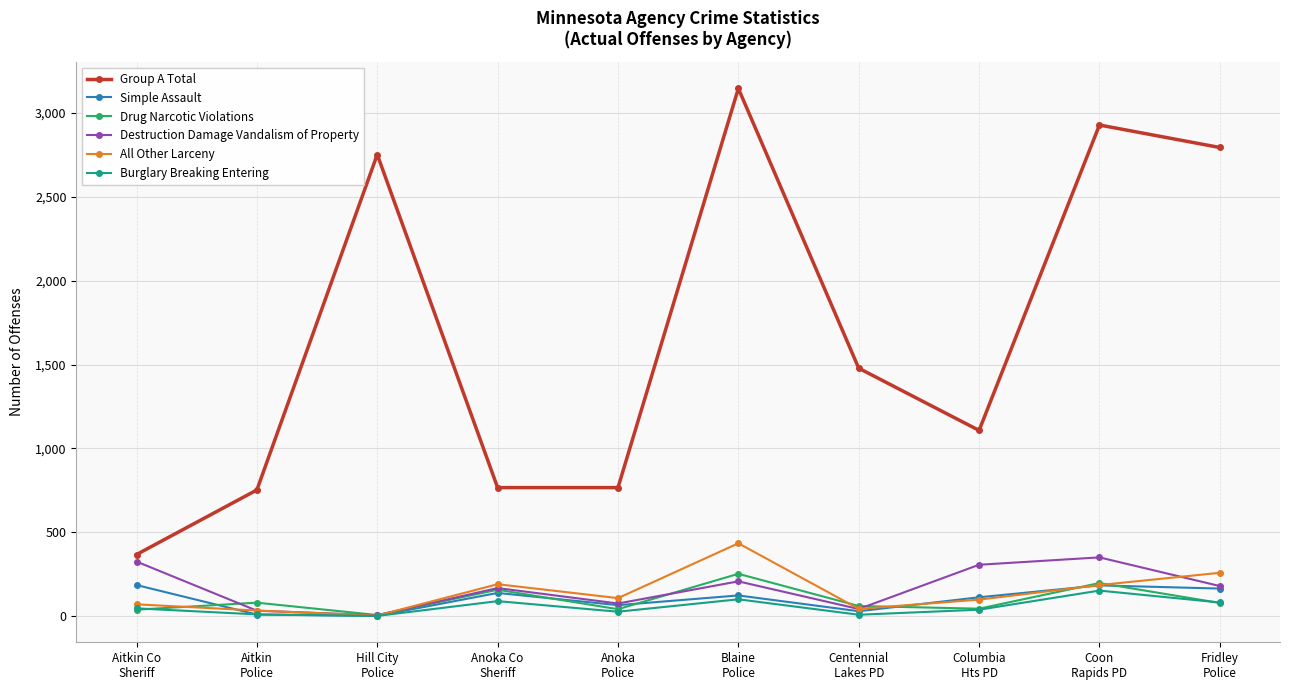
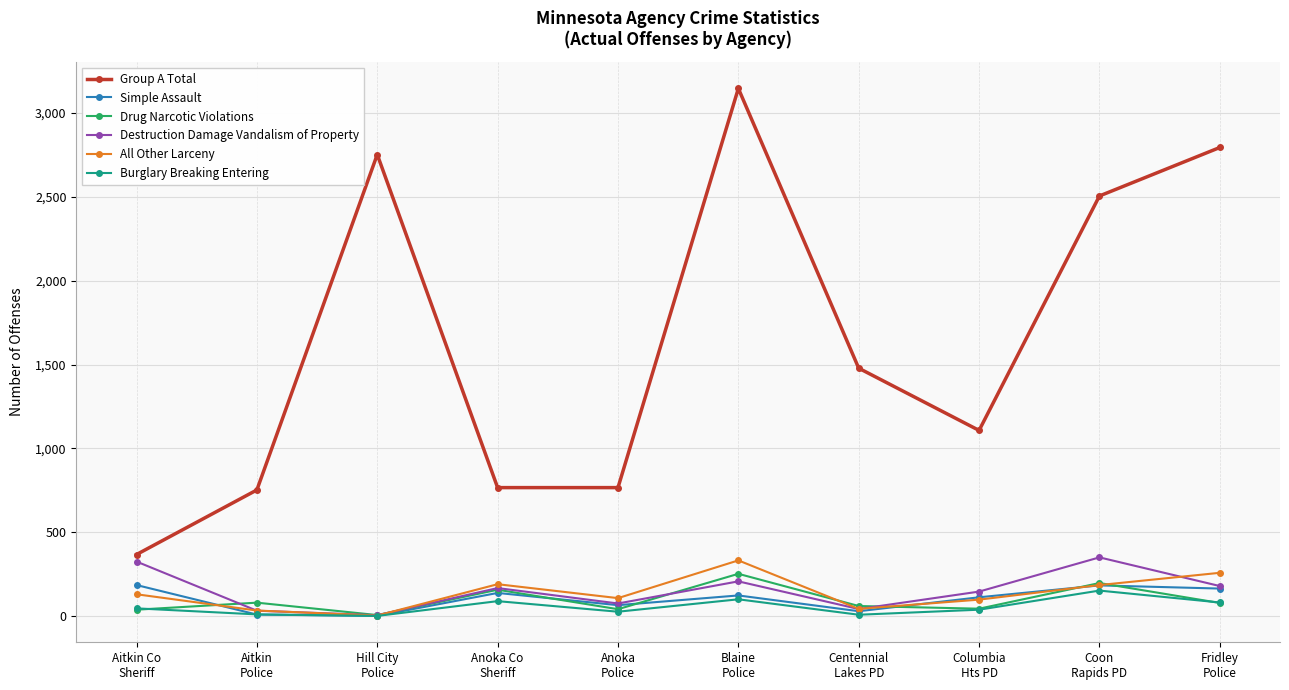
All Other Larceny, Aitkin Co Sheriff: 70 -> 130
All Other Larceny, Blaine Police: 430 -> 330
Destruction Damage Vandalism of Property, Columbia Hts PD: 310 -> 150
Group A Total, Coon Rapids PD: 2,930 -> 2,510
